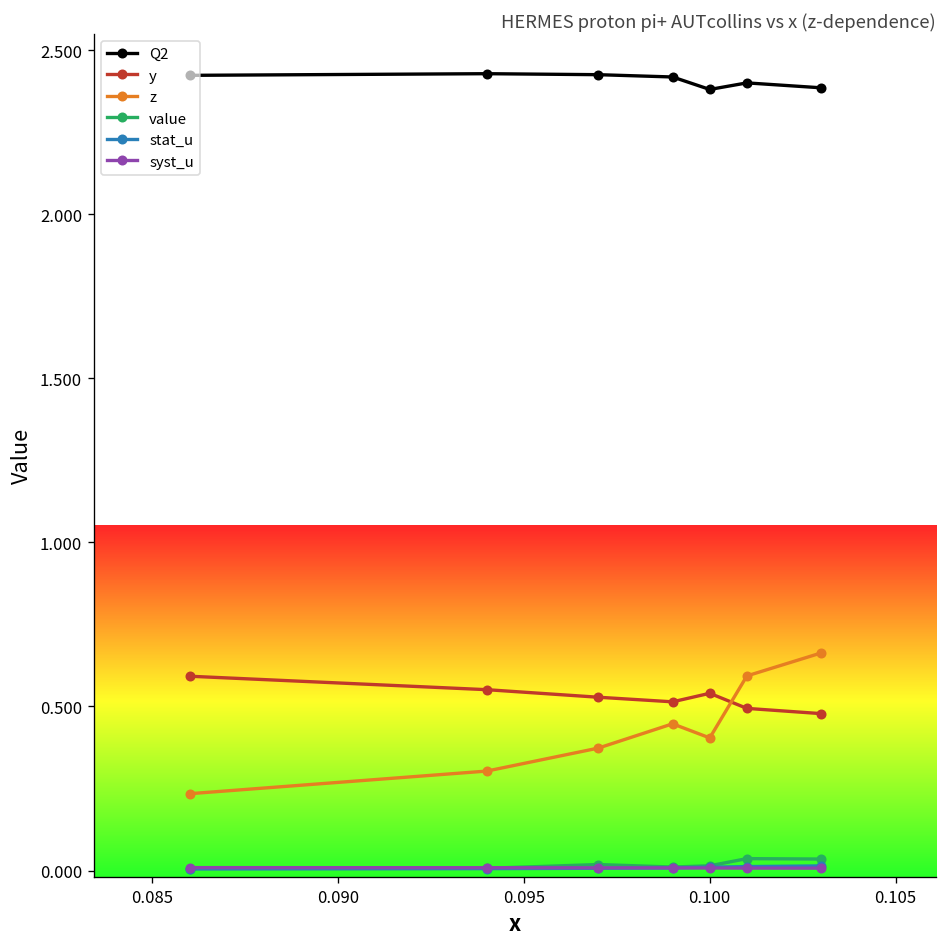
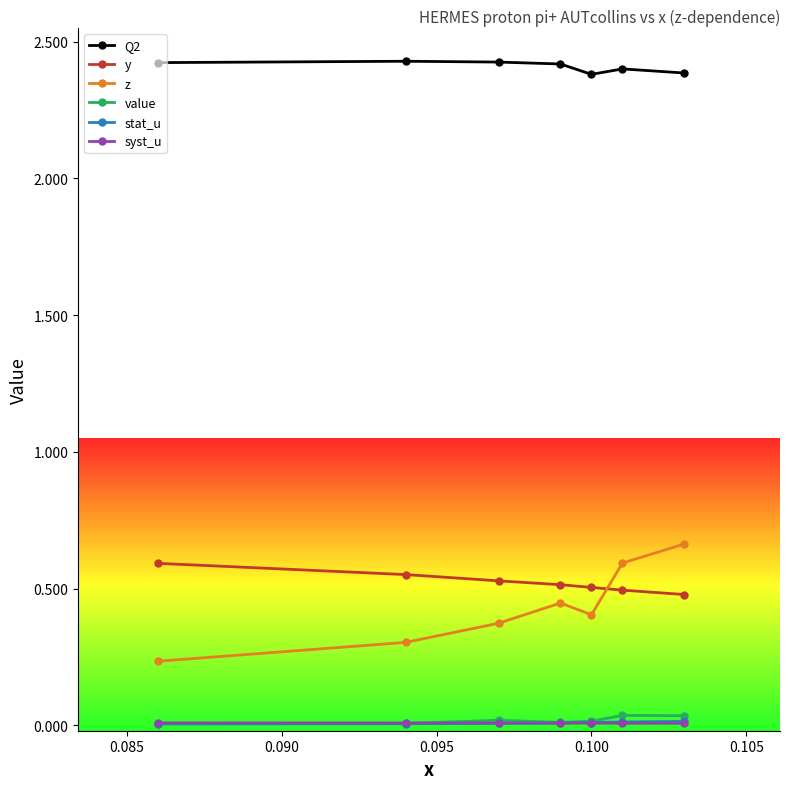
y, 0.100: 0.54 -> 0.50
